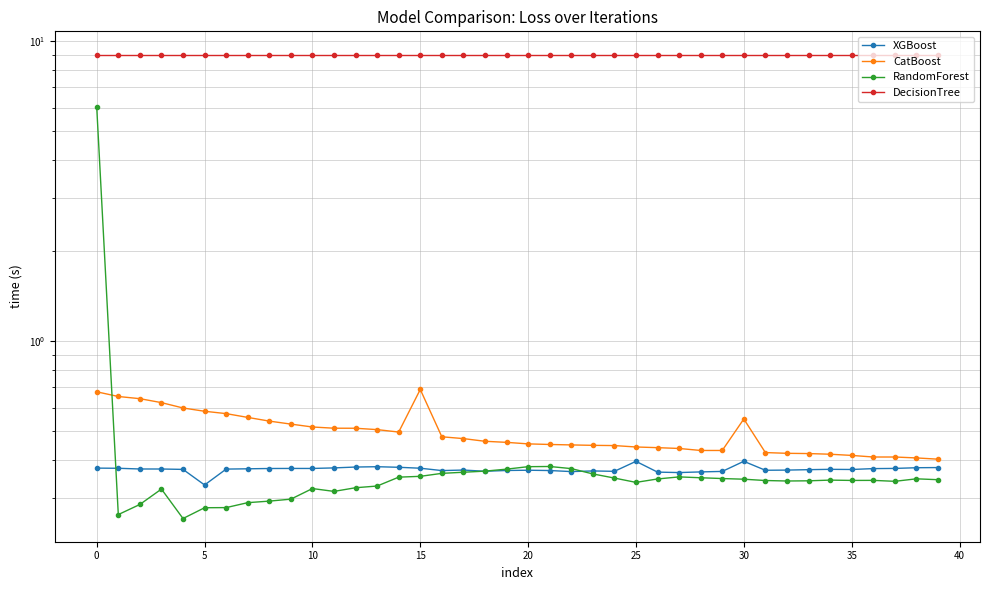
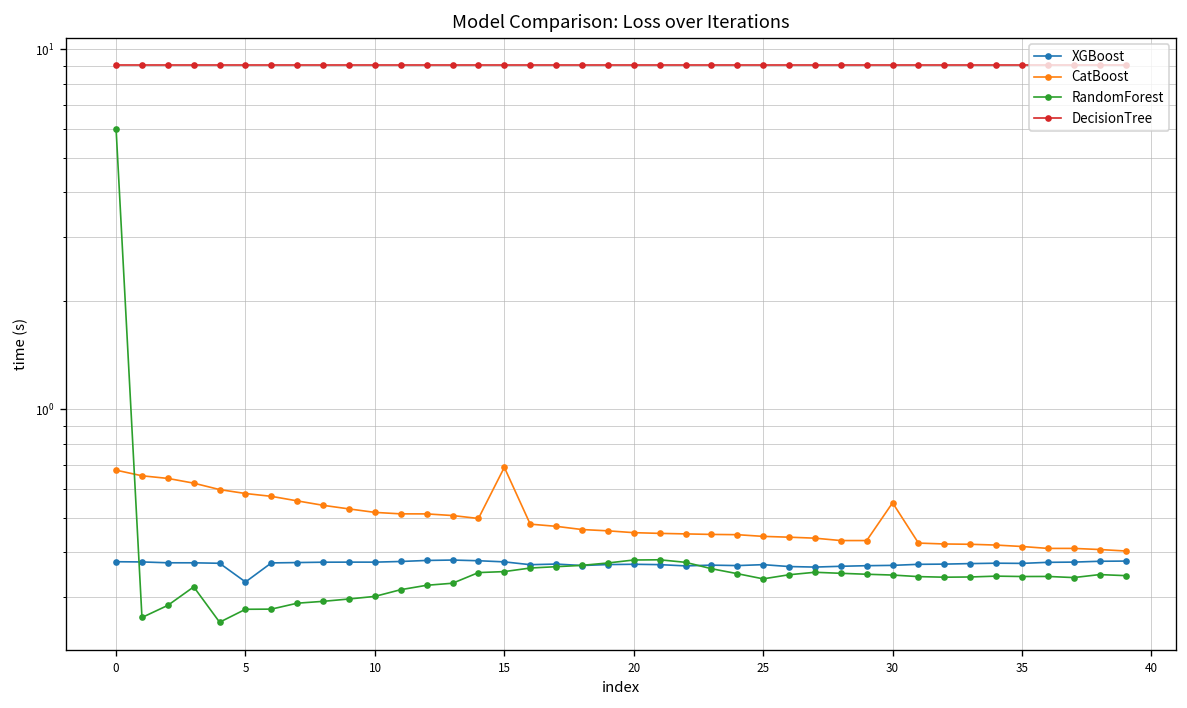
RandomForest, 10: 0.32 -> 0.30
XGBoost, 25: 0.40 -> 0.37
XGBoost, 30: 0.40 -> 0.37
